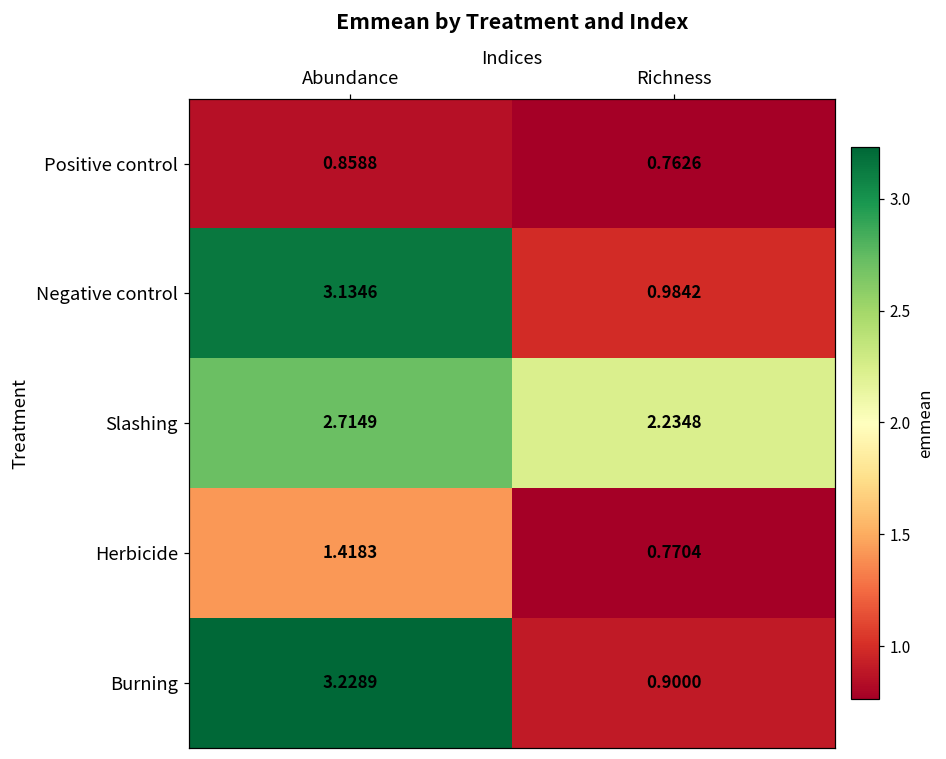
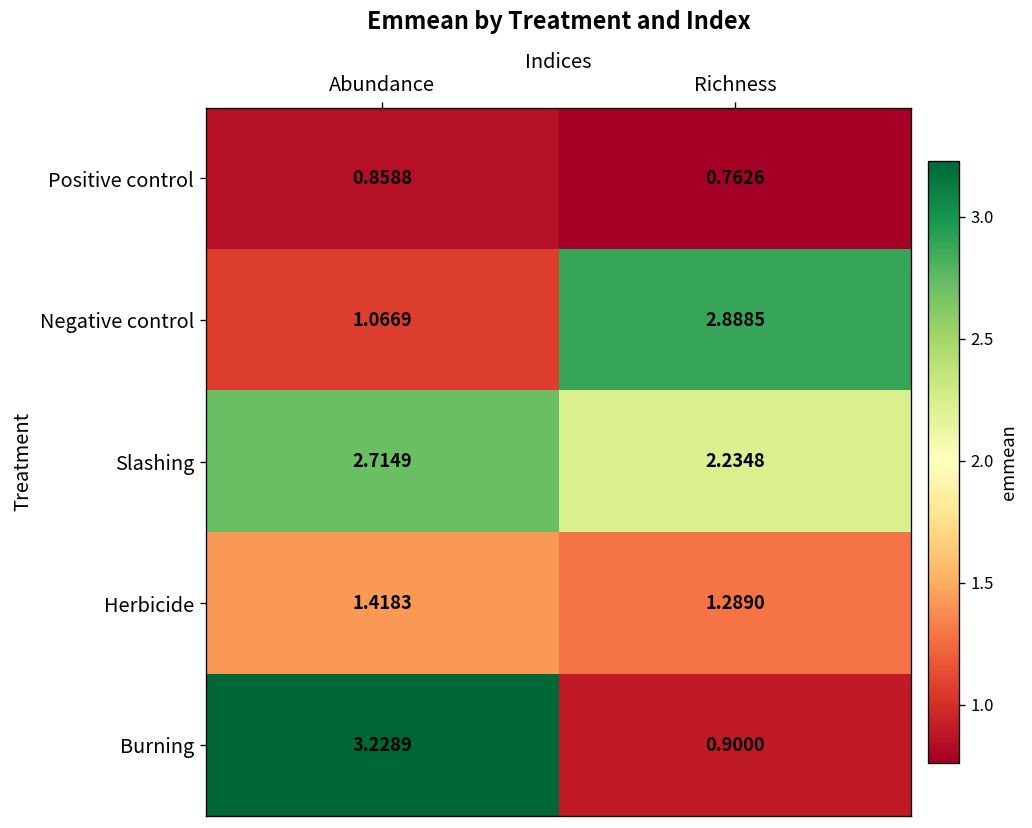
Negative control, Abundance: 3.1346 -> 1.0669
Negative control, Richness: 0.9842 -> 2.8885
Herbicide, Richness: 0.7704 -> 1.2890
